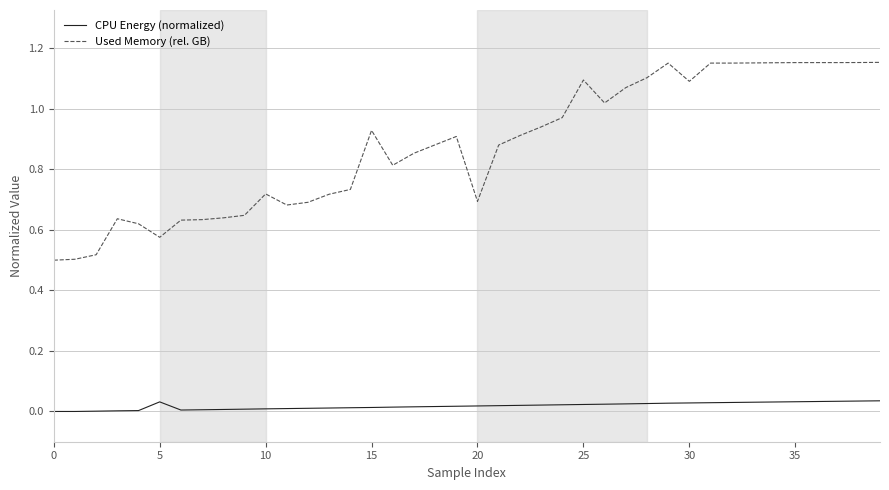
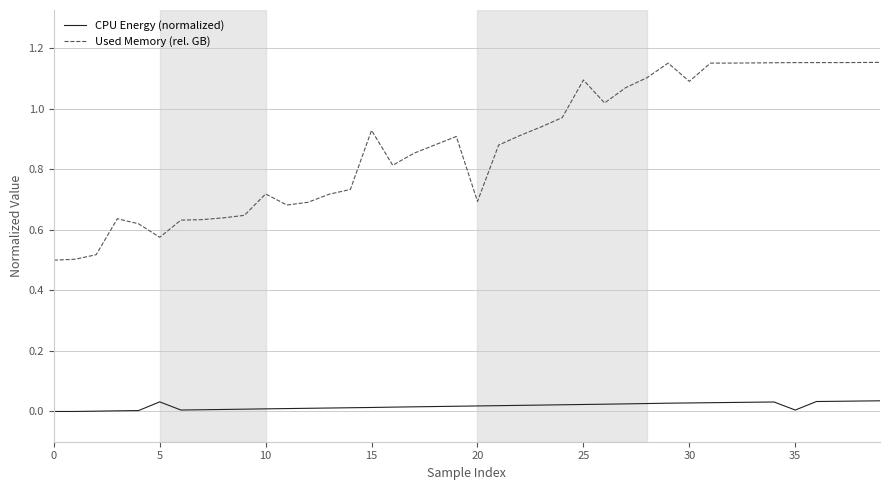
CPU Energy (normalized), 35: 0.03 -> 0.00
